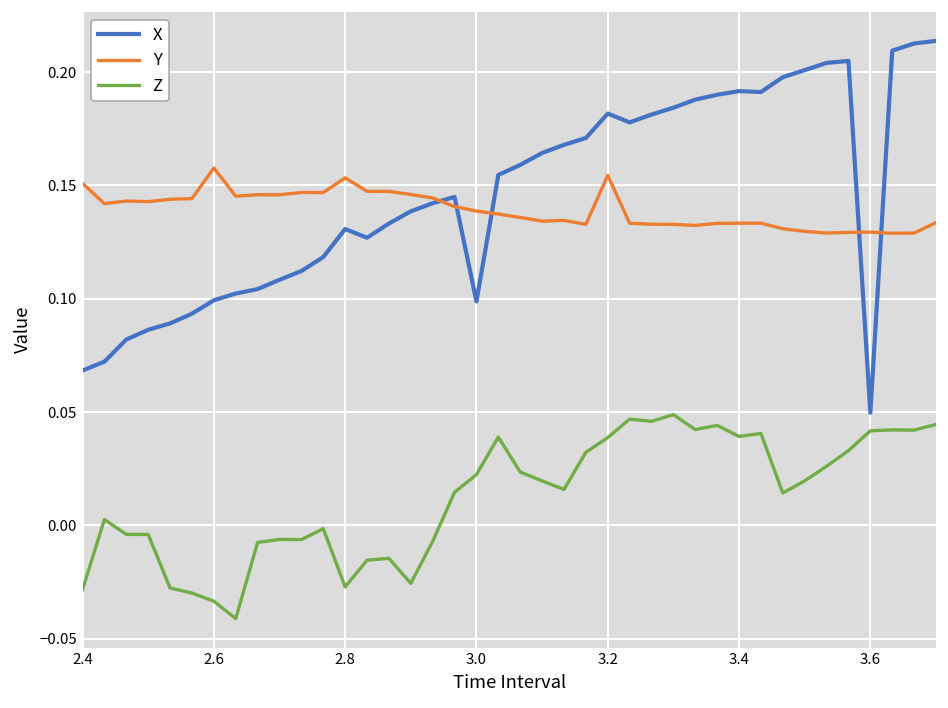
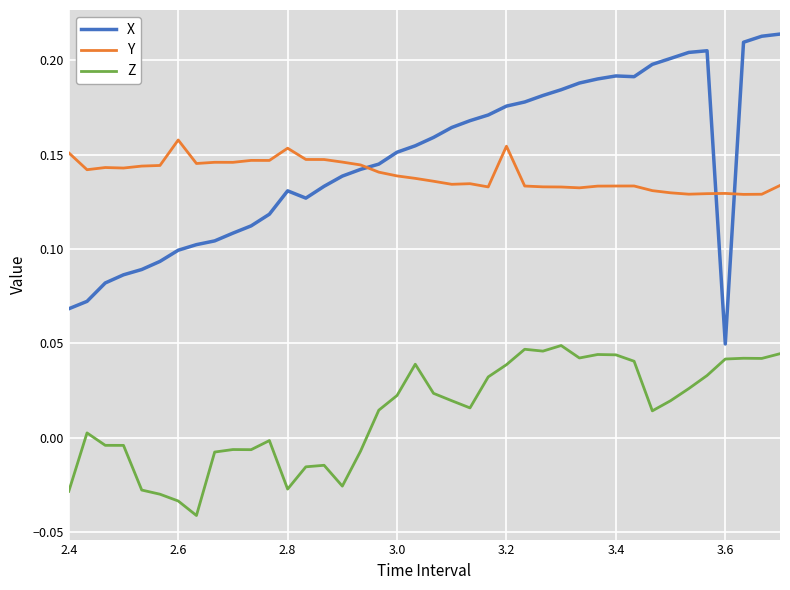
X, 3.0: 0.099 -> 0.151
X, 3.2: 0.182 -> 0.176
Z, 3.4: 0.039 -> 0.044
